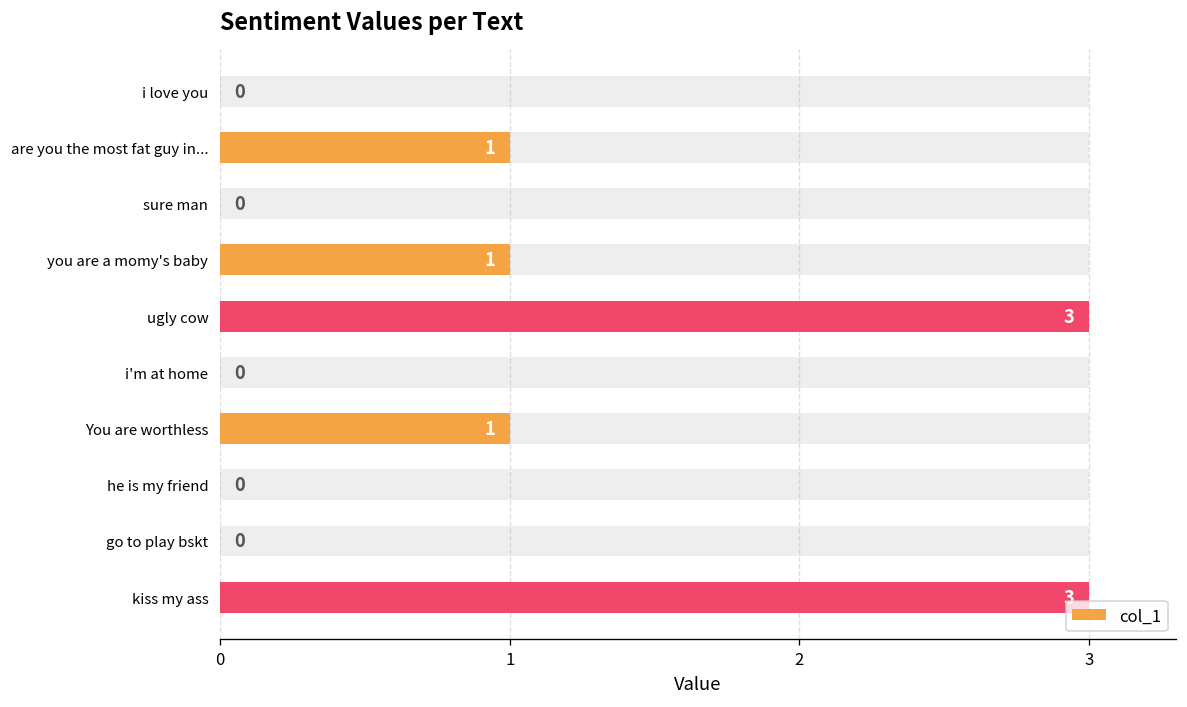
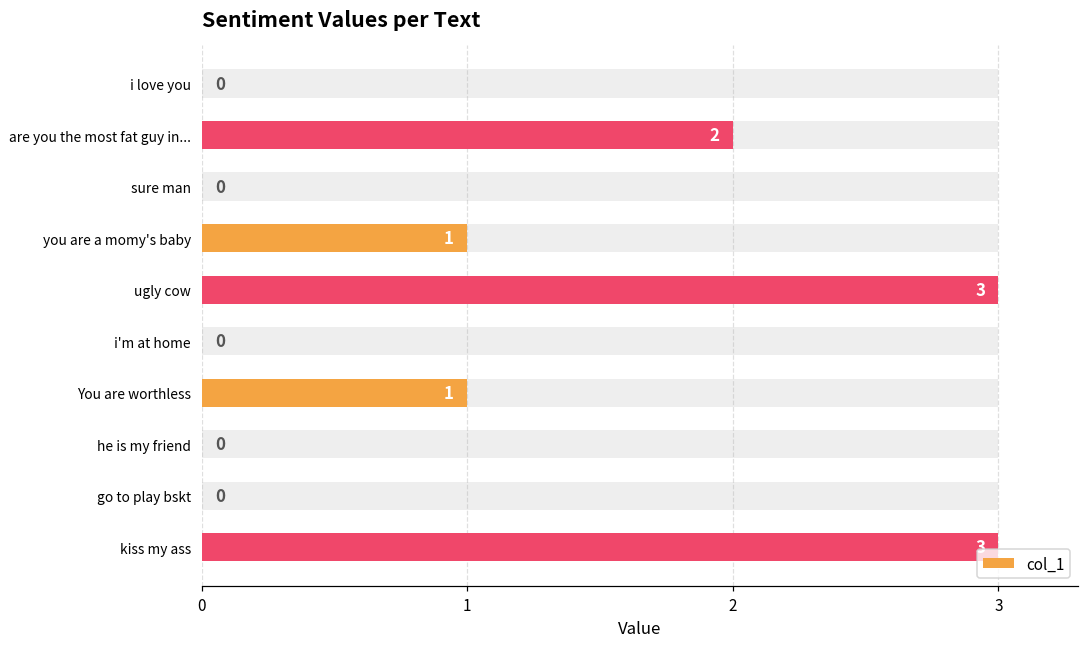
col_1, are you the most fat guy in...: 1 -> 2
